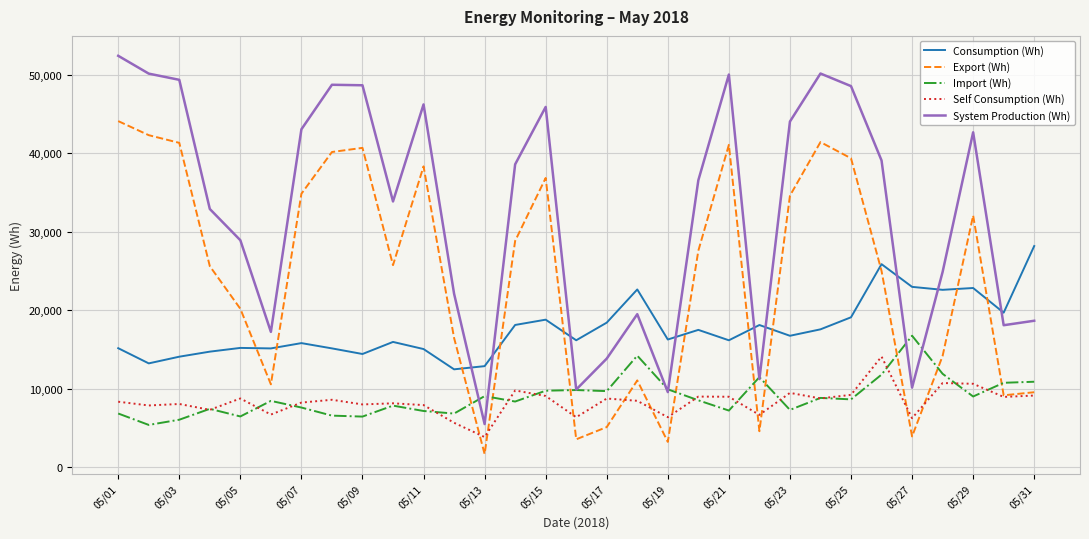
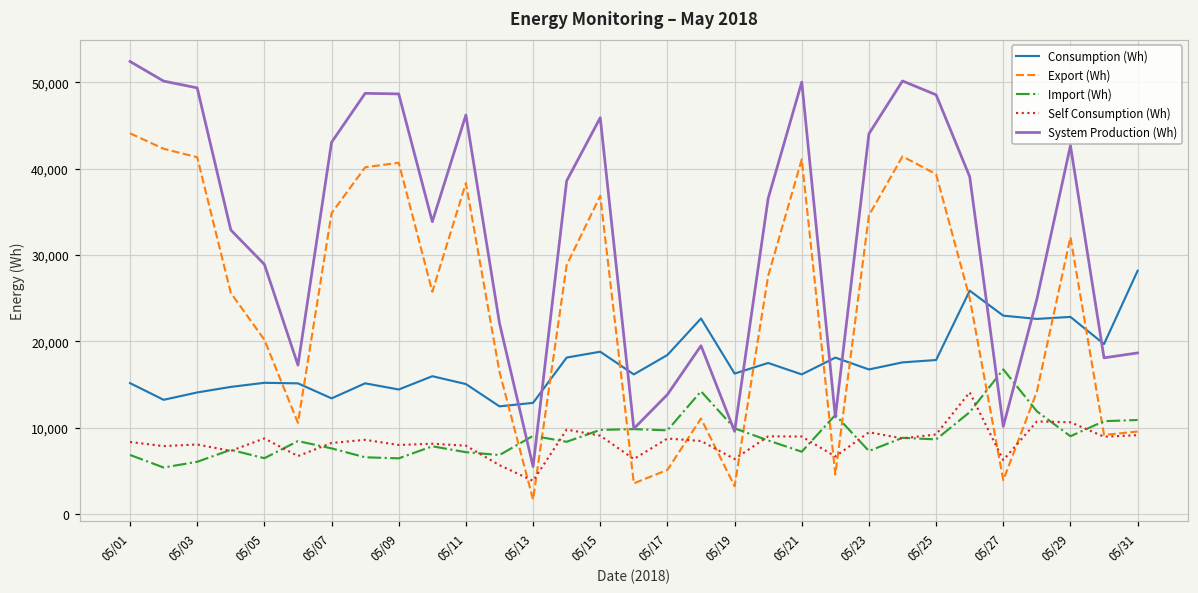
Consumption (Wh), 05/07: 16,000 -> 13,000
Consumption (Wh), 05/25: 19,000 -> 18,000
